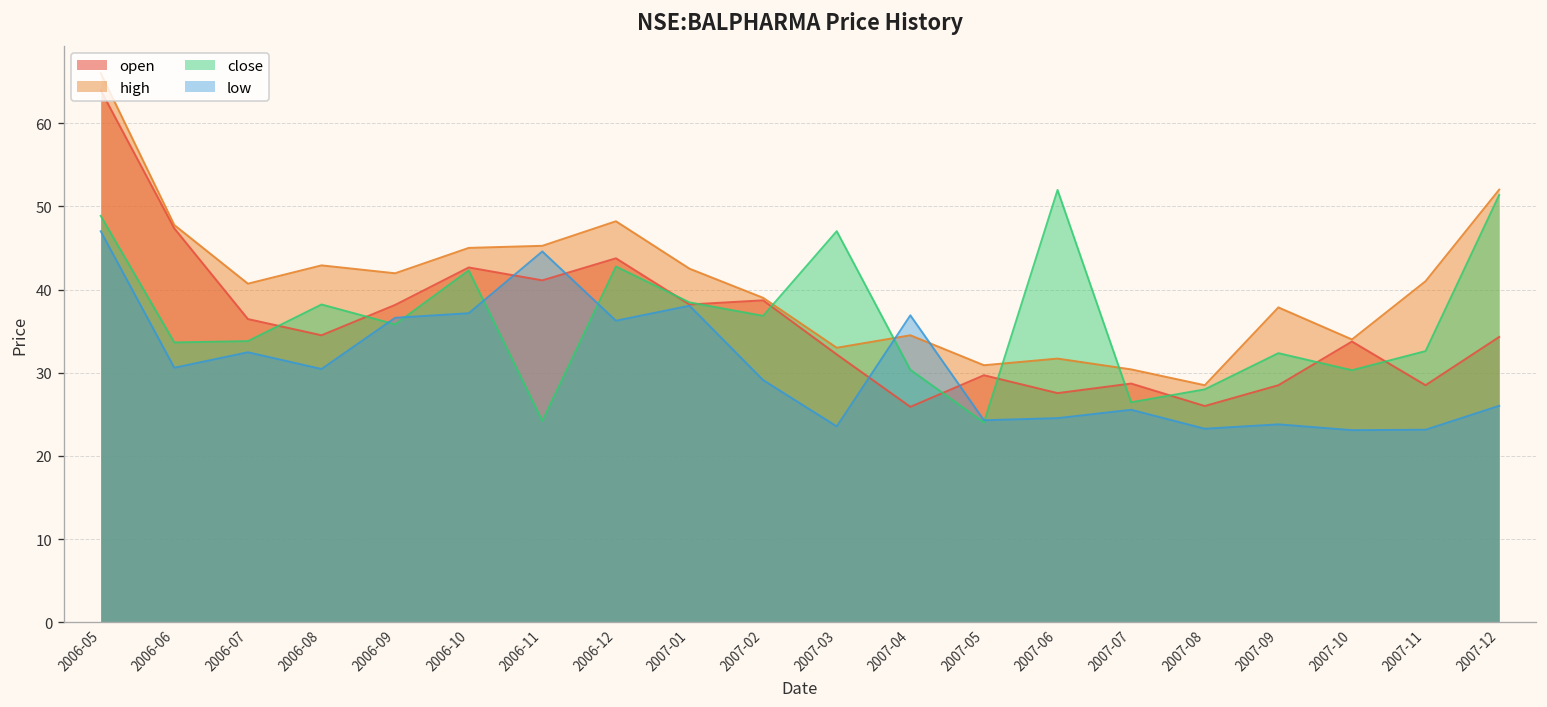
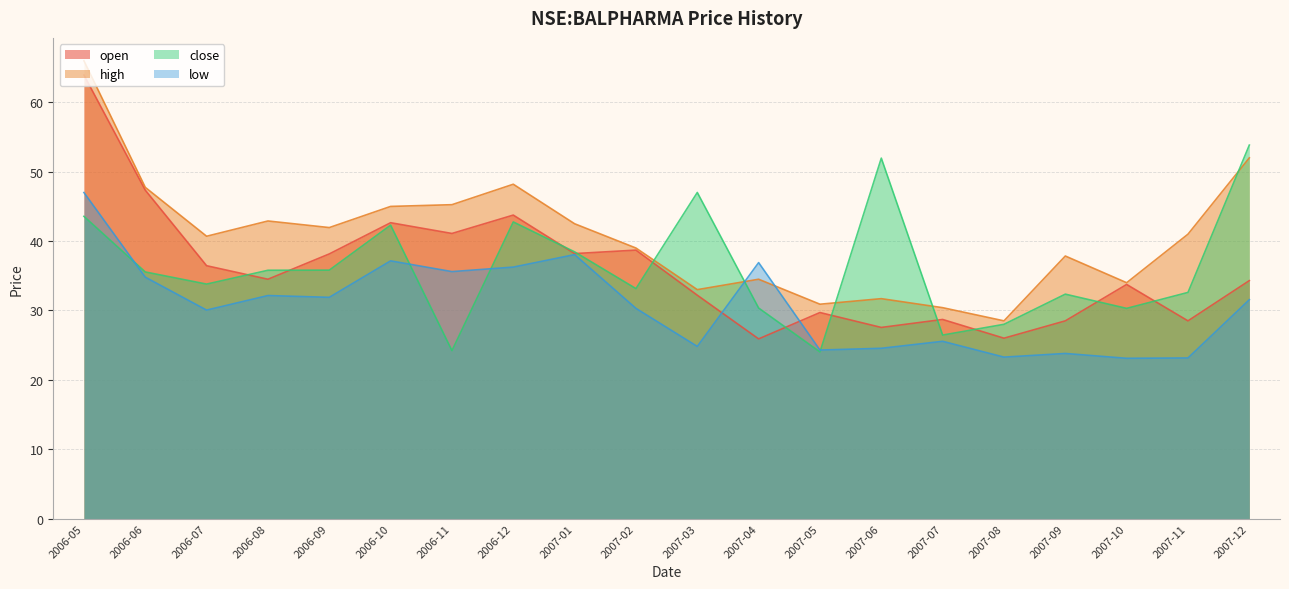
close, 2006-05: 49 -> 44
close, 2006-06: 34 -> 36
low, 2006-06: 31 -> 35
low, 2006-07: 32 -> 30
close, 2006-08: 38 -> 36
low, 2006-08: 30 -> 32
low, 2006-09: 37 -> 32
low, 2006-11: 45 -> 36
close, 2007-02: 37 -> 33
low, 2007-02: 29 -> 30
low, 2007-03: 24 -> 25
close, 2007-12: 51 -> 54
low, 2007-12: 26 -> 32
